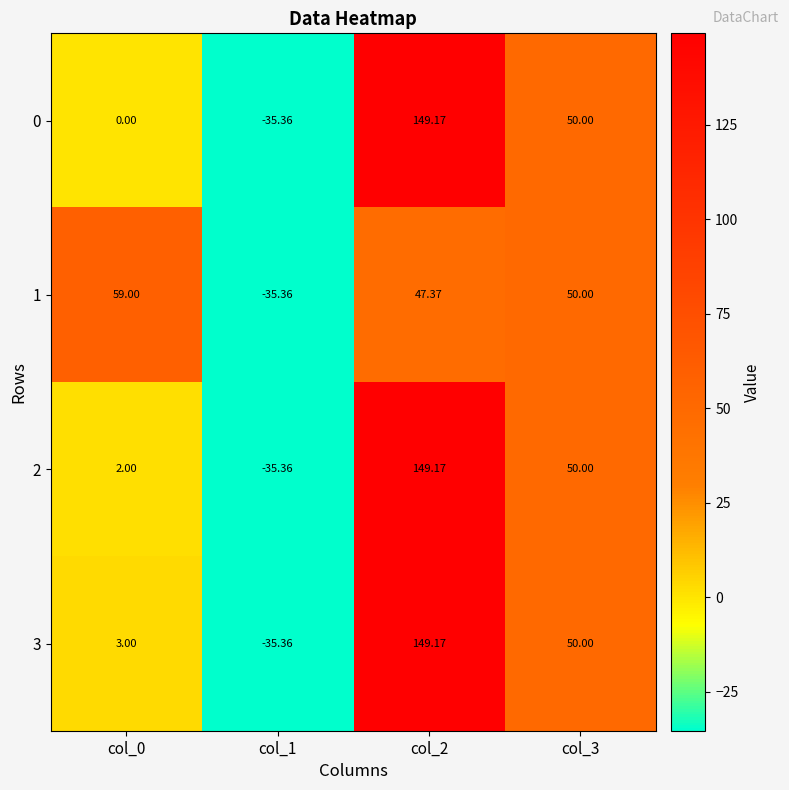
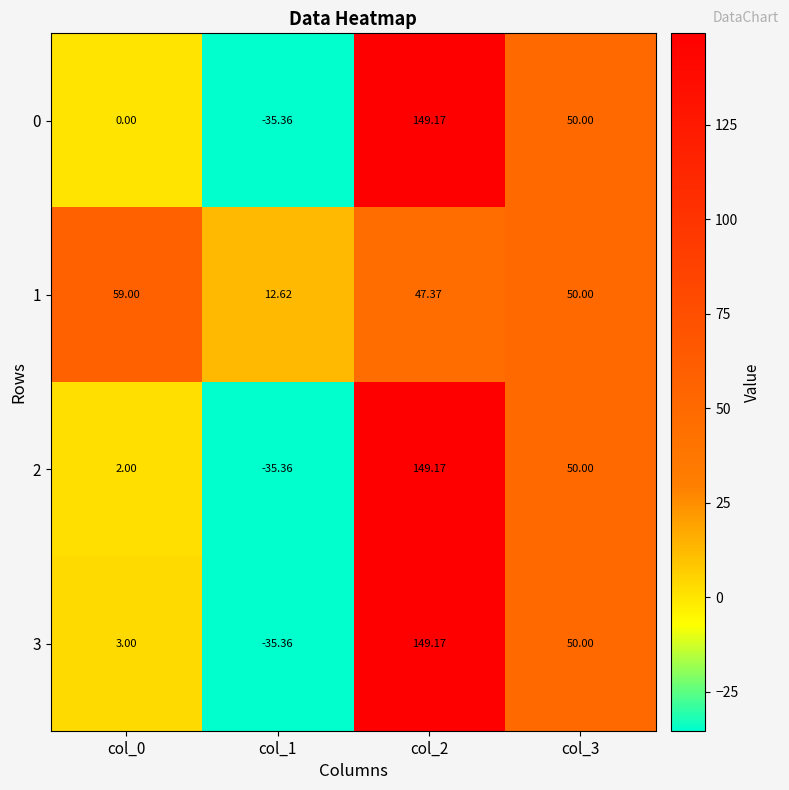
1, col_1: -35.36 -> 12.62
